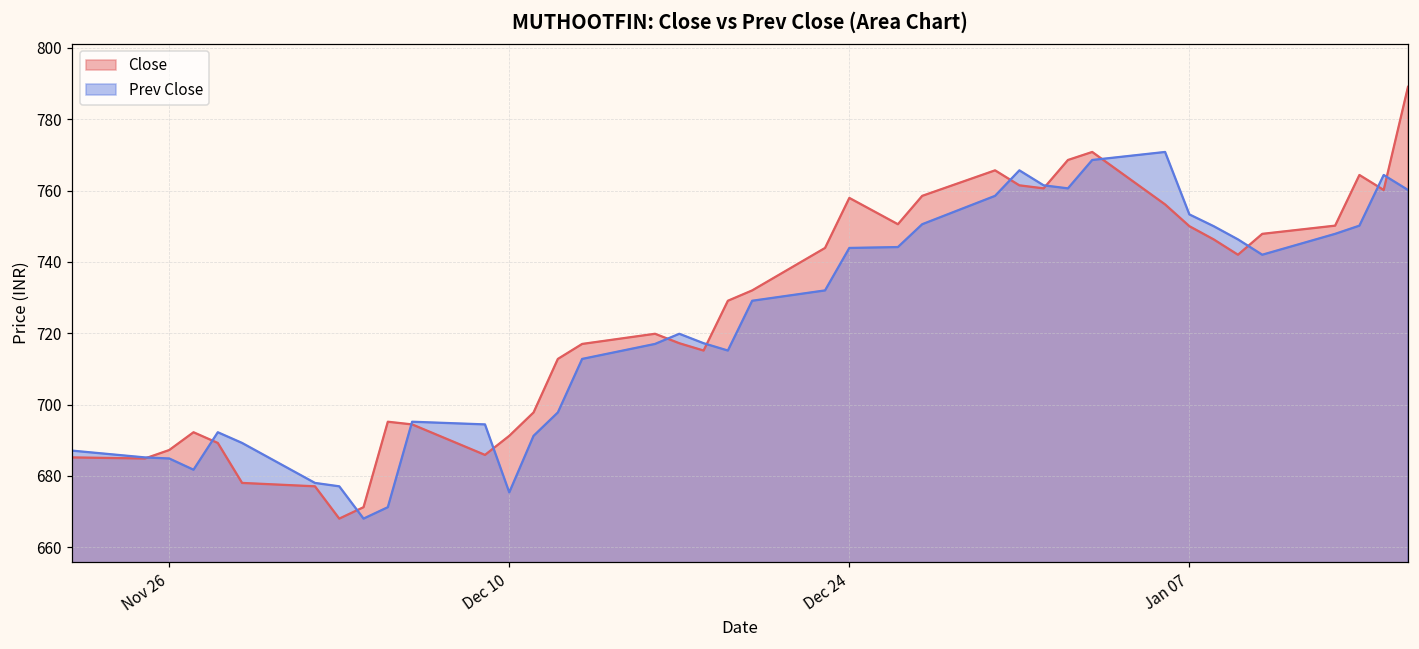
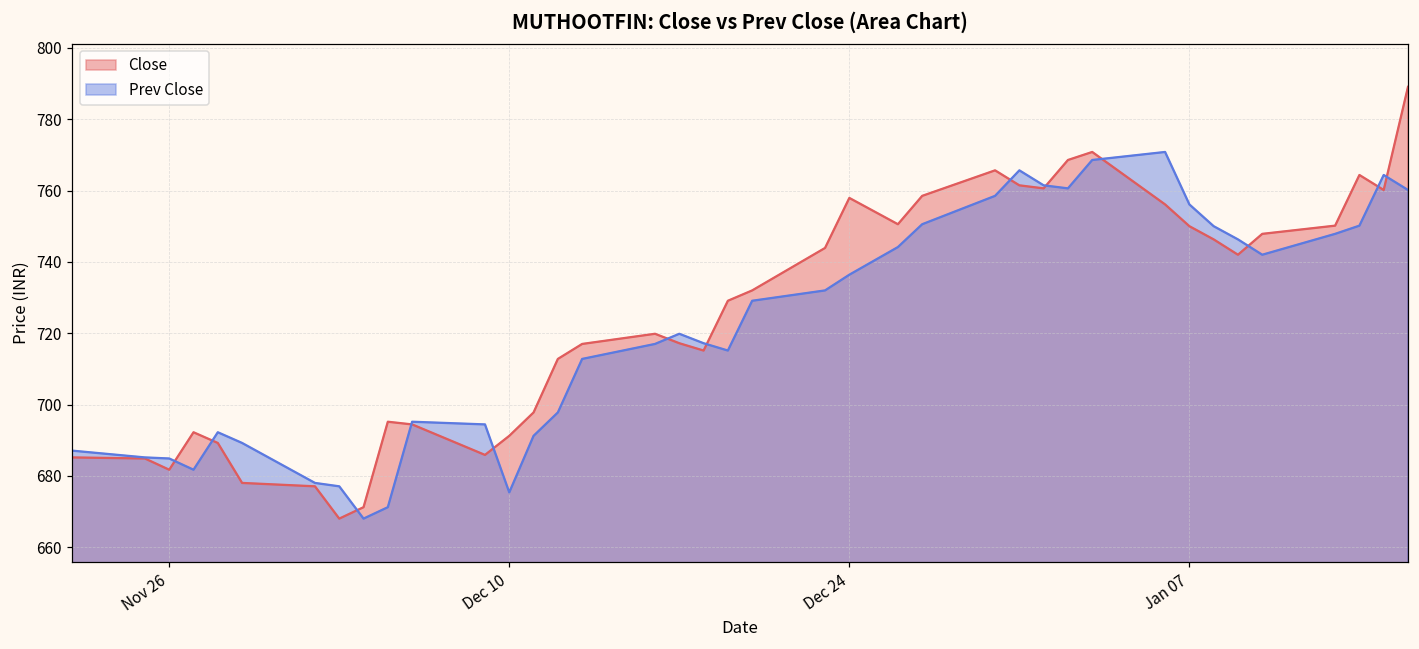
Close, Nov 26: 687 -> 682
Prev Close, Dec 24: 744 -> 736
Prev Close, Jan 07: 753 -> 756
